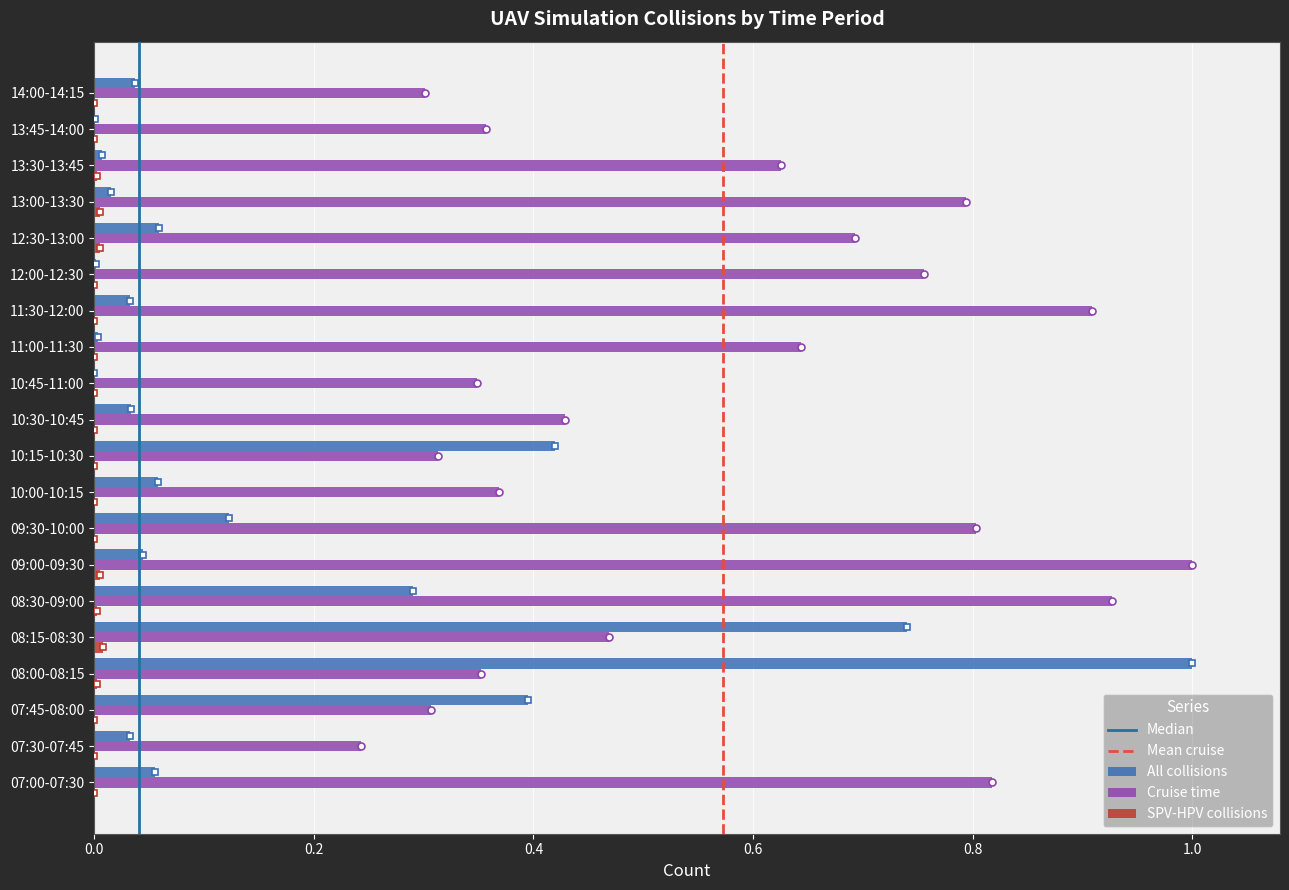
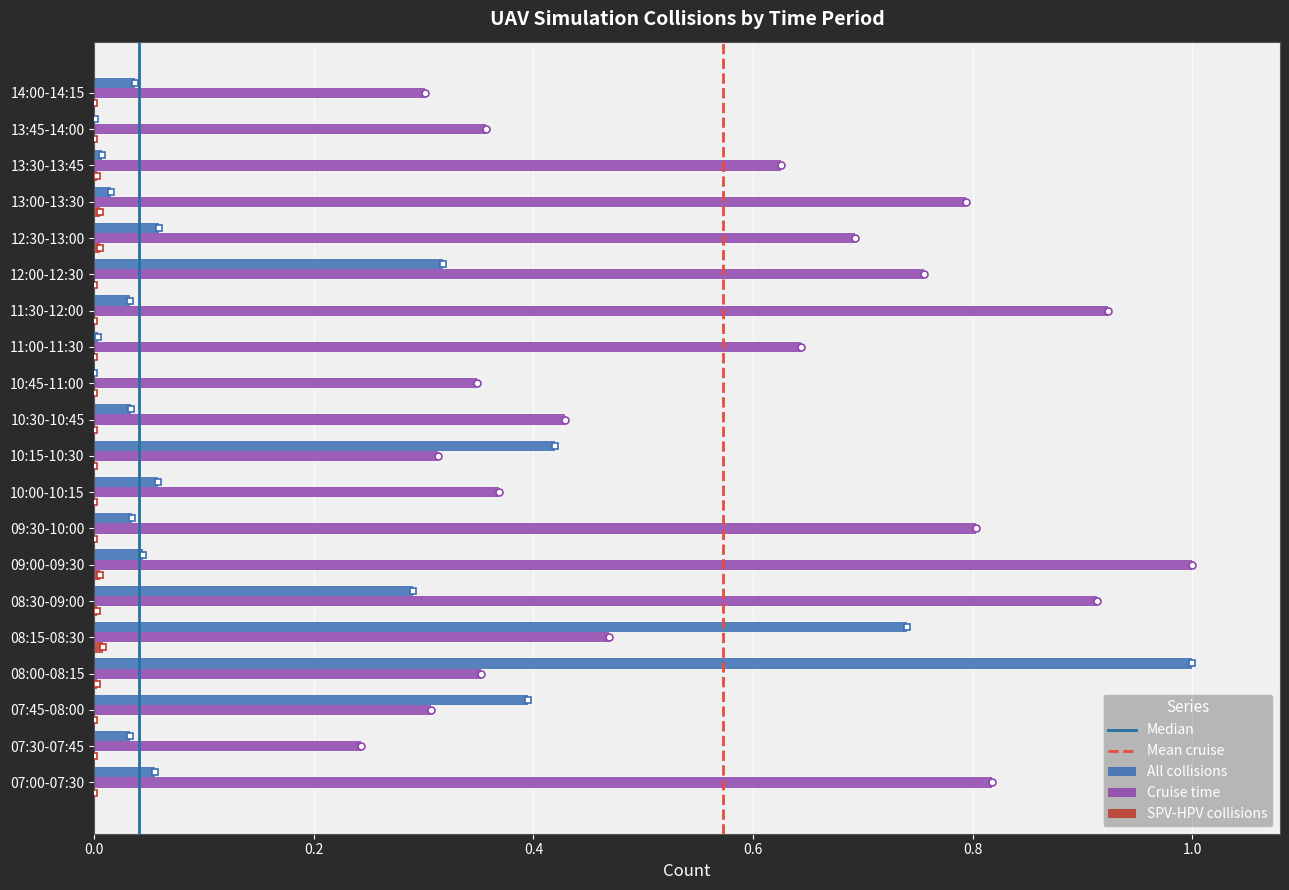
All collisions, 12:00-12:30: 0.001 -> 0.318
Cruise time, 11:30-12:00: 0.908 -> 0.923
All collisions, 09:30-10:00: 0.122 -> 0.034
Cruise time, 08:30-09:00: 0.927 -> 0.913
